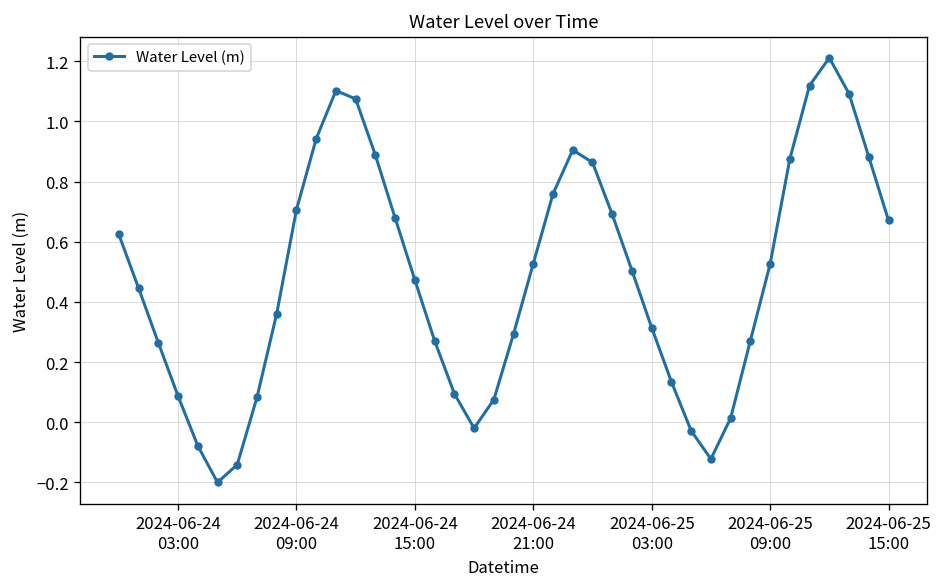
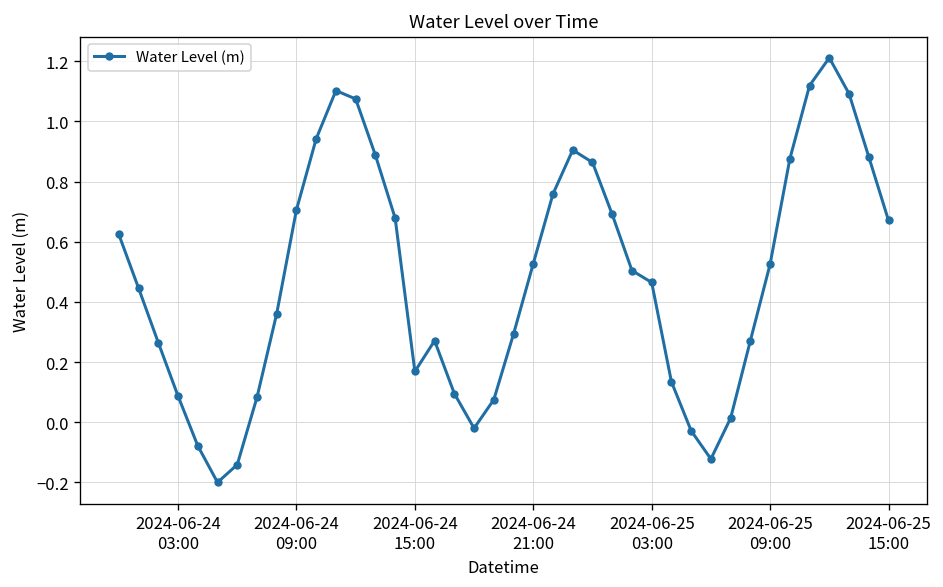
2024-06-24 15:00: 0.47 -> 0.17
2024-06-25 03:00: 0.31 -> 0.46
